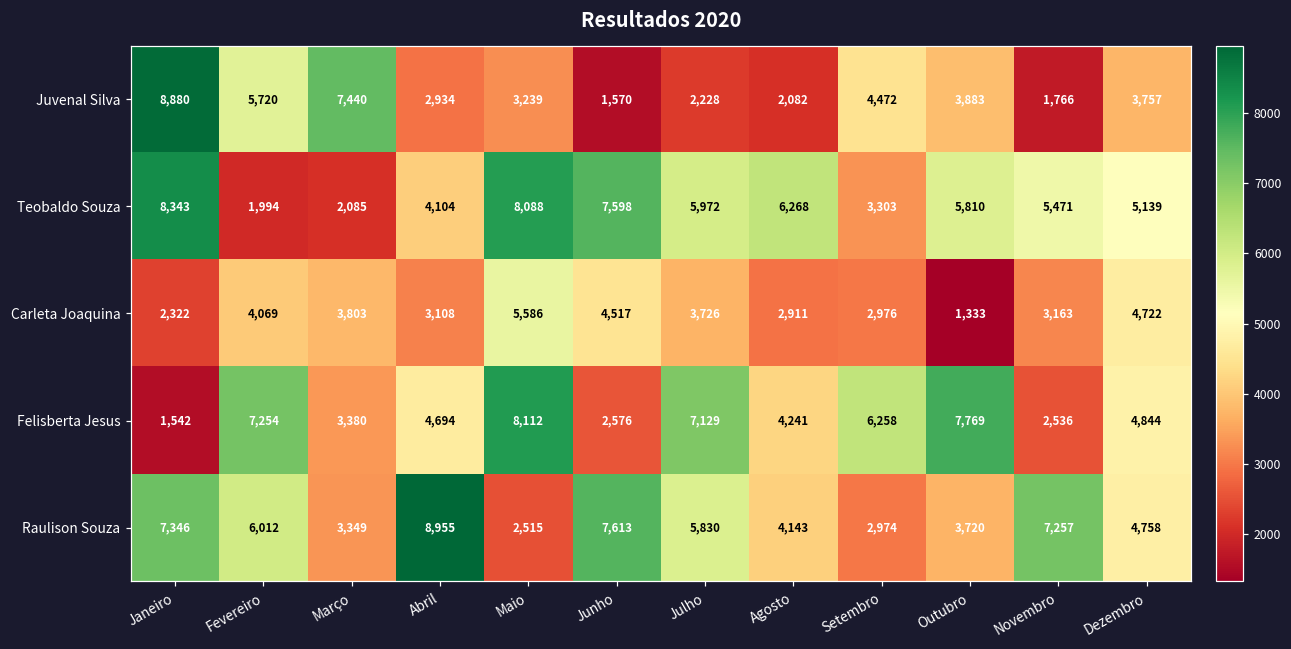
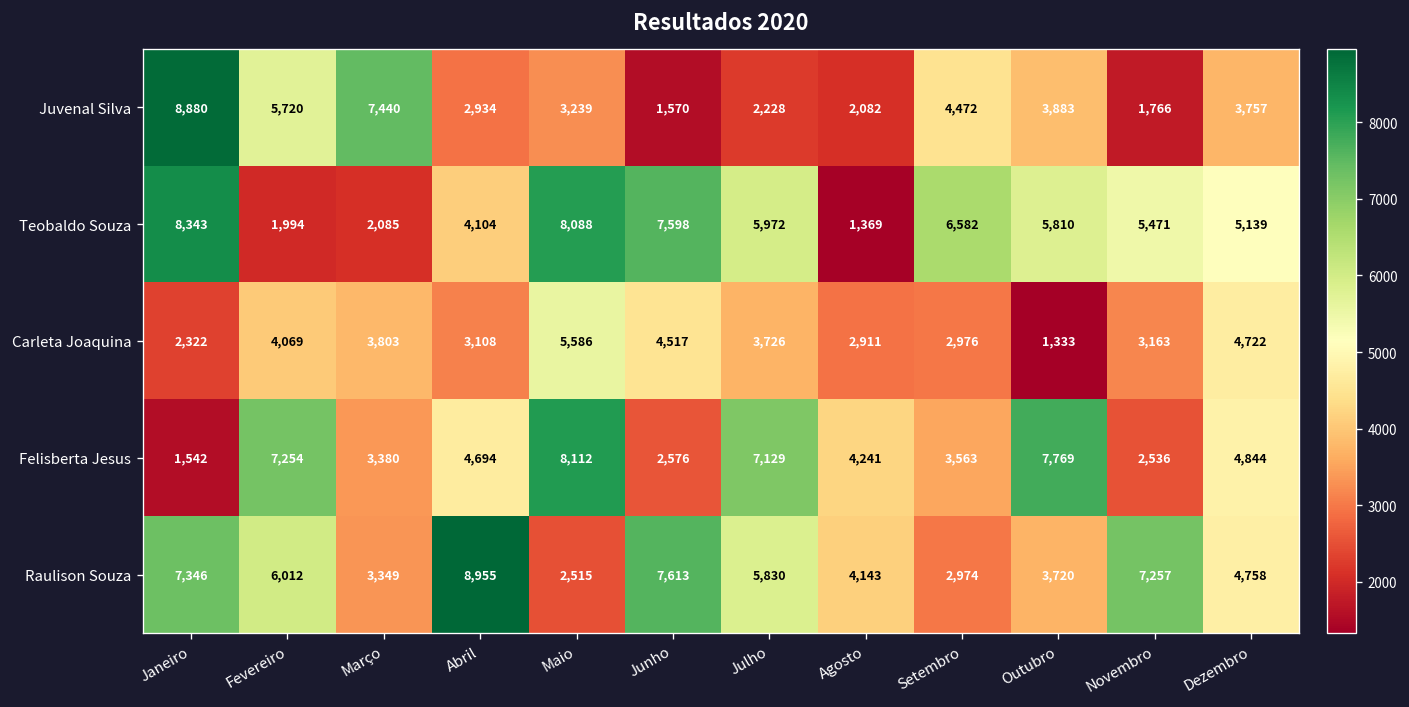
Teobaldo Souza, Agosto: 6,268 -> 1,369
Teobaldo Souza, Setembro: 3,303 -> 6,582
Felisberta Jesus, Setembro: 6,258 -> 3,563
